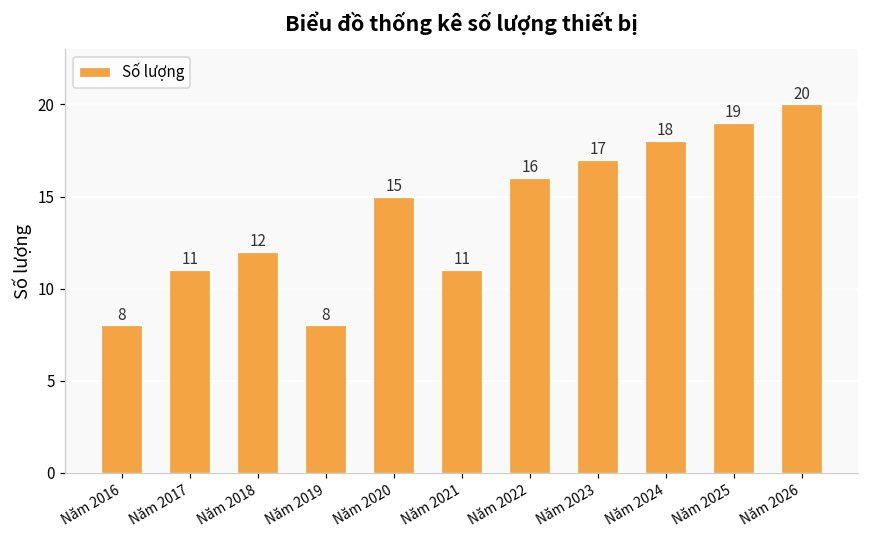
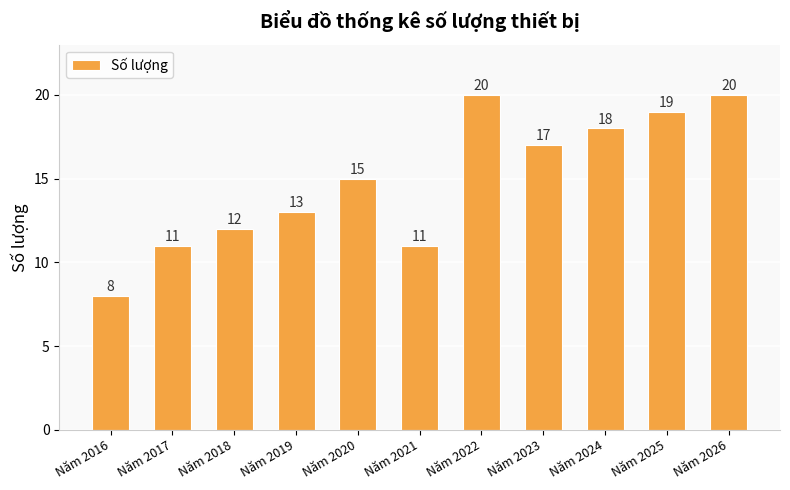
Năm 2019: 8 -> 13
Năm 2022: 16 -> 20
